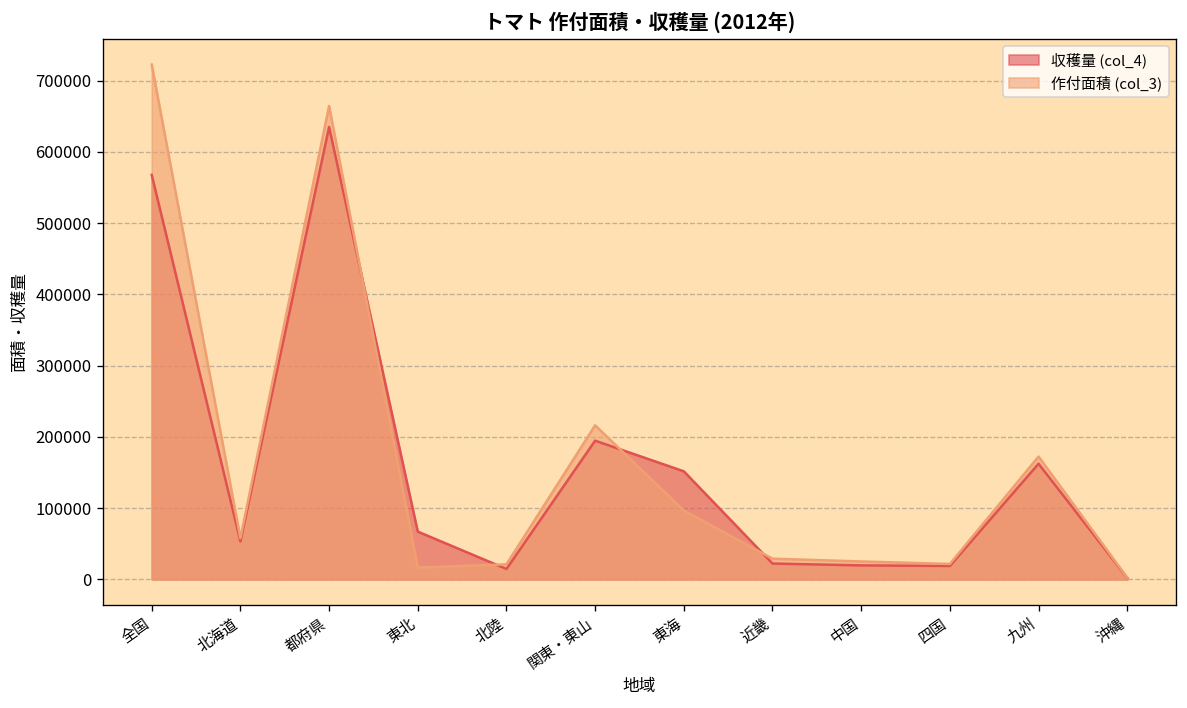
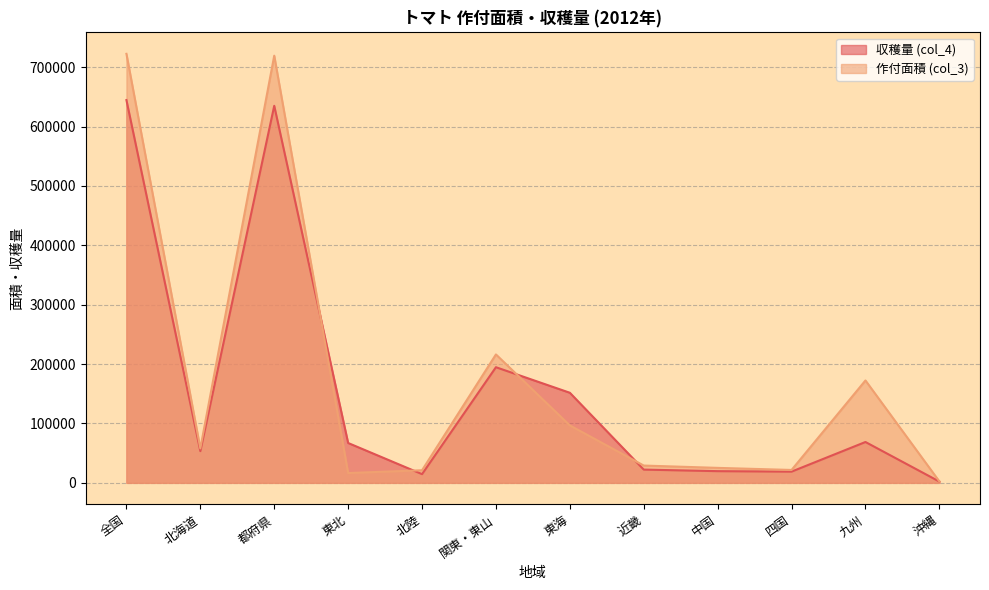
収穫量 (col_4), 全国: 570000 -> 640000
作付面積 (col_3), 都府県: 660000 -> 720000
収穫量 (col_4), 九州: 160000 -> 70000
